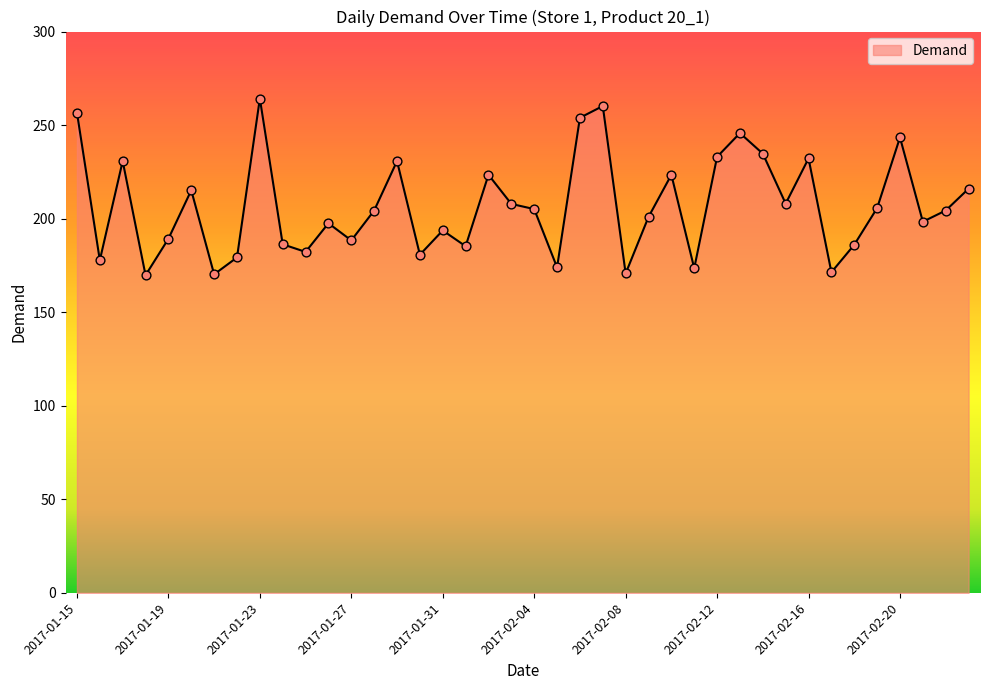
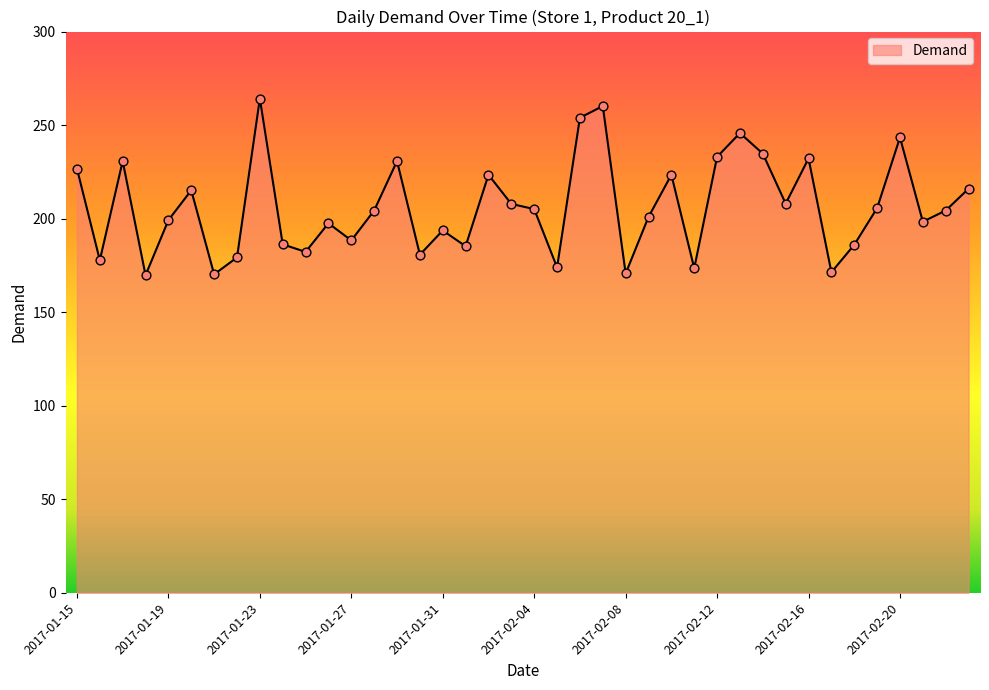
2017-01-15: 257 -> 227
2017-01-19: 189 -> 199
